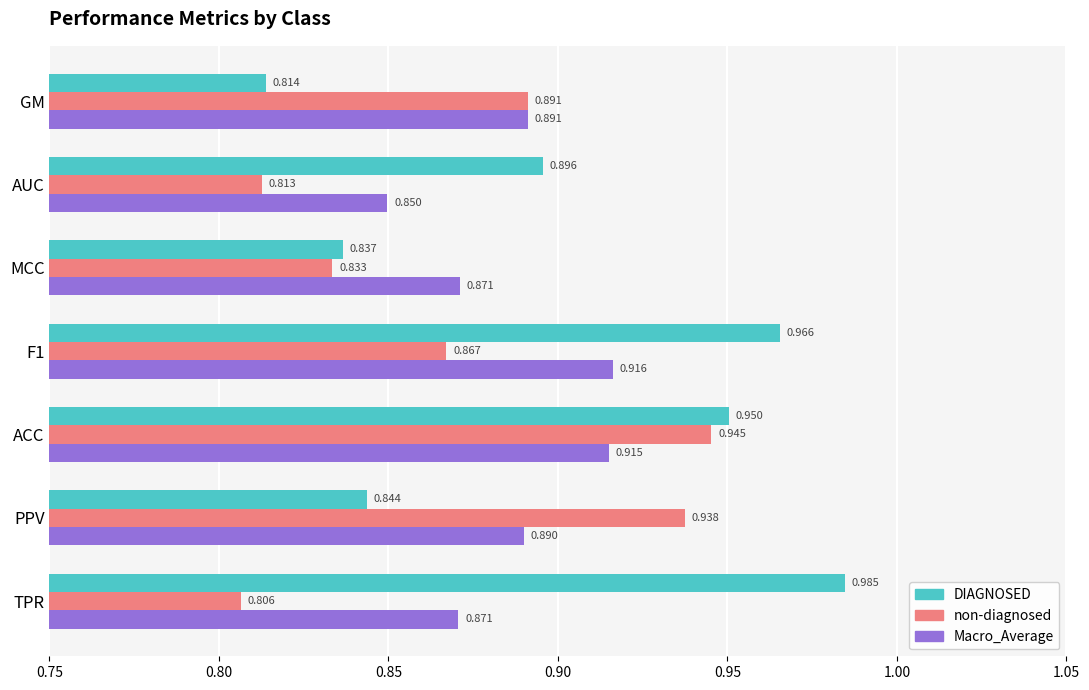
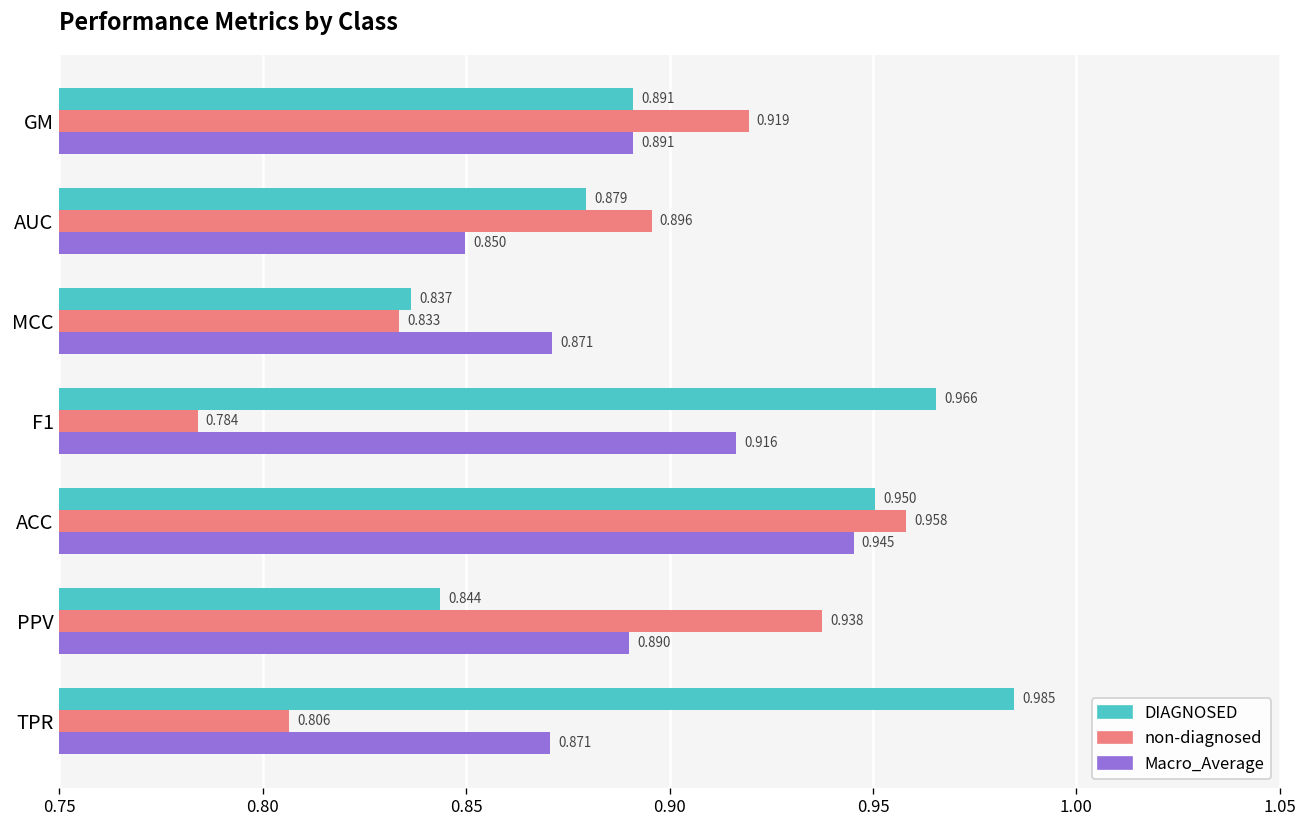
DIAGNOSED, GM: 0.814 -> 0.891
non-diagnosed, GM: 0.891 -> 0.919
DIAGNOSED, AUC: 0.896 -> 0.879
non-diagnosed, AUC: 0.813 -> 0.896
non-diagnosed, F1: 0.867 -> 0.784
non-diagnosed, ACC: 0.945 -> 0.958
Macro_Average, ACC: 0.915 -> 0.945
